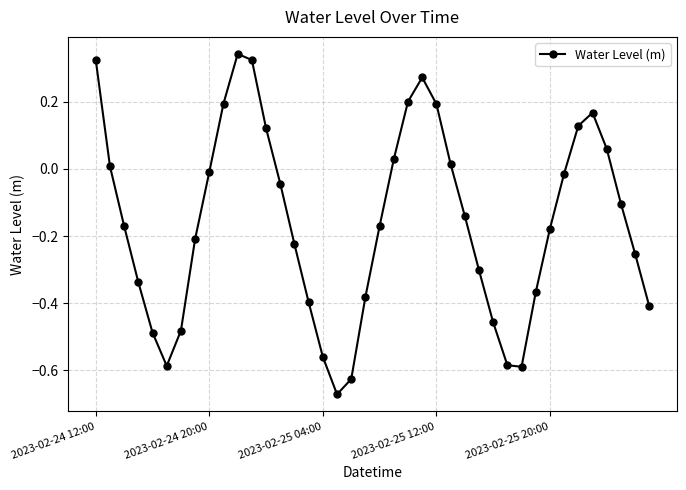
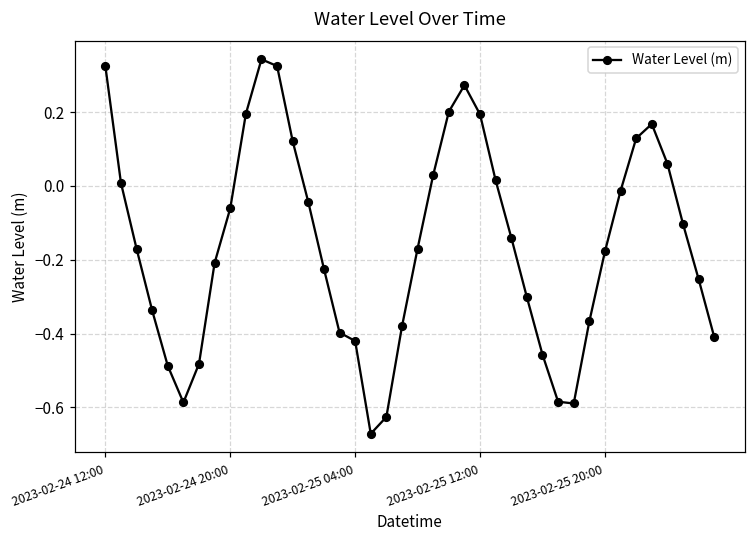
2023-02-24 20:00: -0.01 -> -0.06
2023-02-25 04:00: -0.56 -> -0.42
